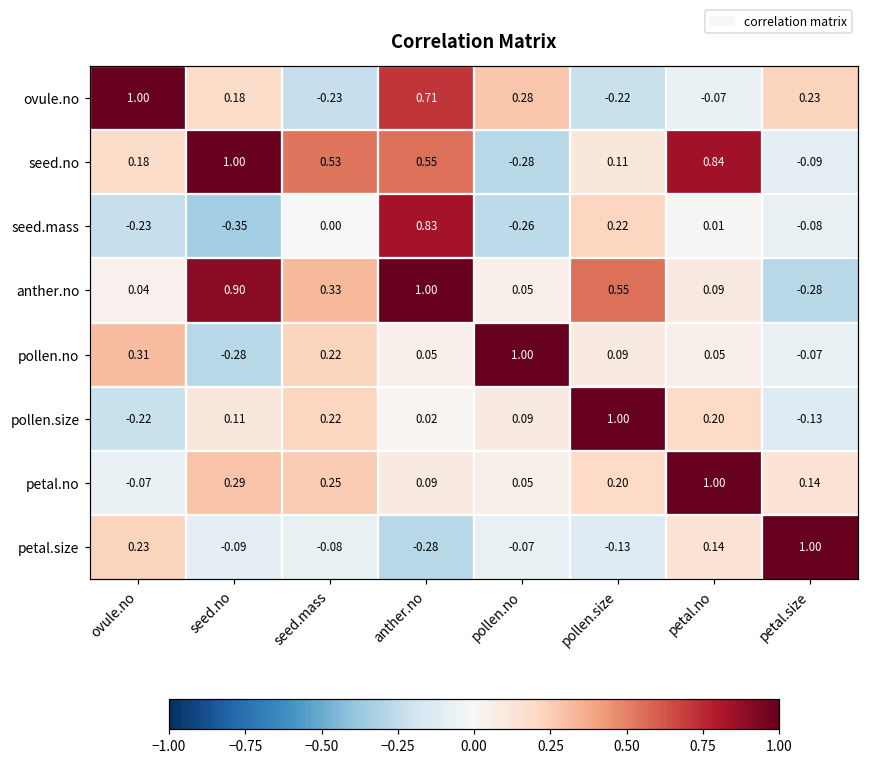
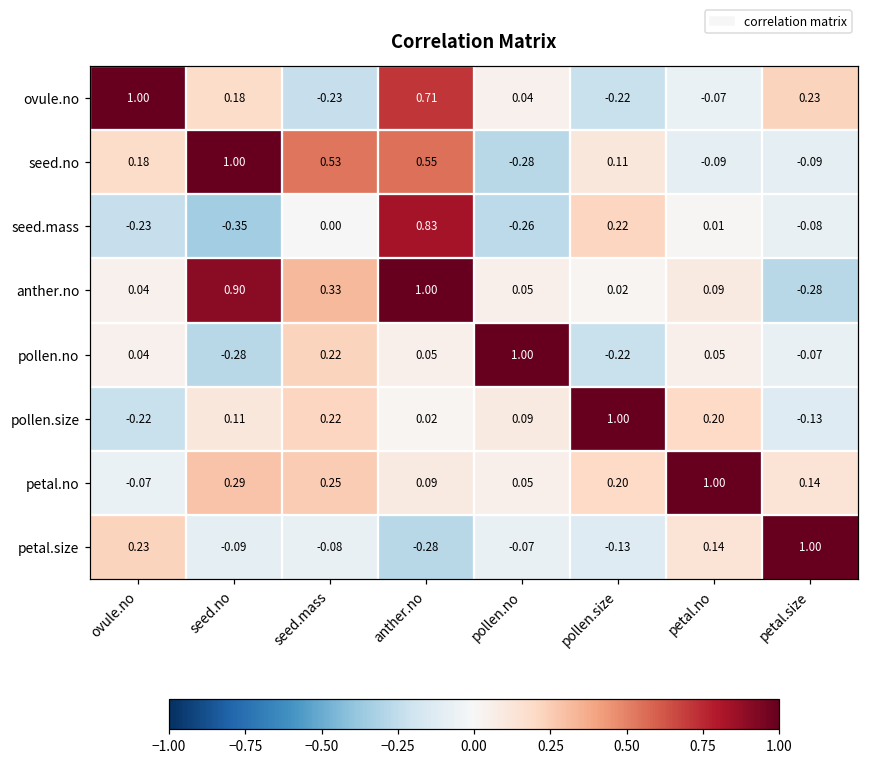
ovule.no, pollen.no: 0.28 -> 0.04
seed.no, petal.no: 0.84 -> -0.09
anther.no, pollen.size: 0.55 -> 0.02
pollen.no, ovule.no: 0.31 -> 0.04
pollen.no, pollen.size: 0.09 -> -0.22
